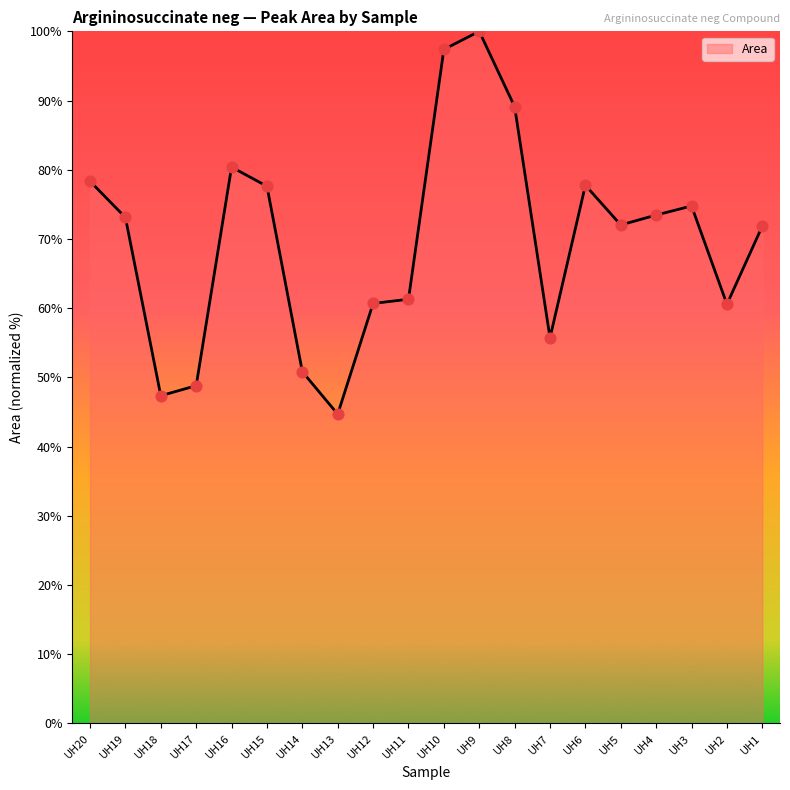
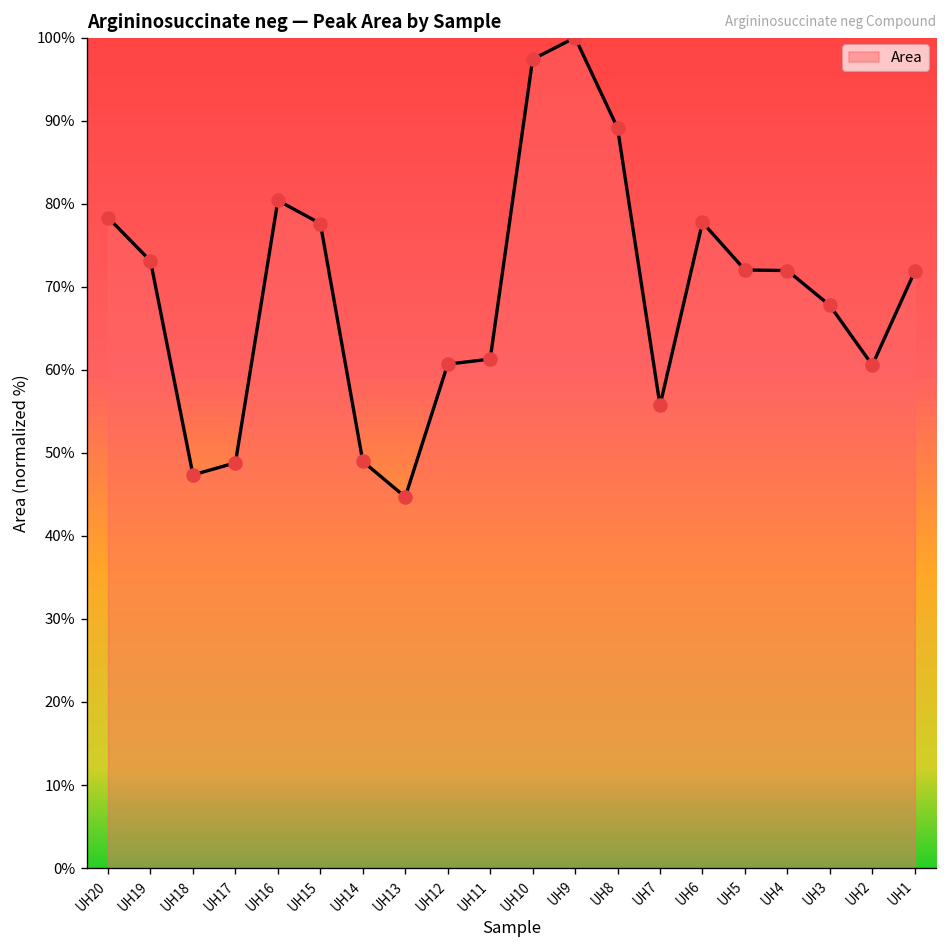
UH14: 51% -> 49%
UH4: 73% -> 72%
UH3: 75% -> 68%
